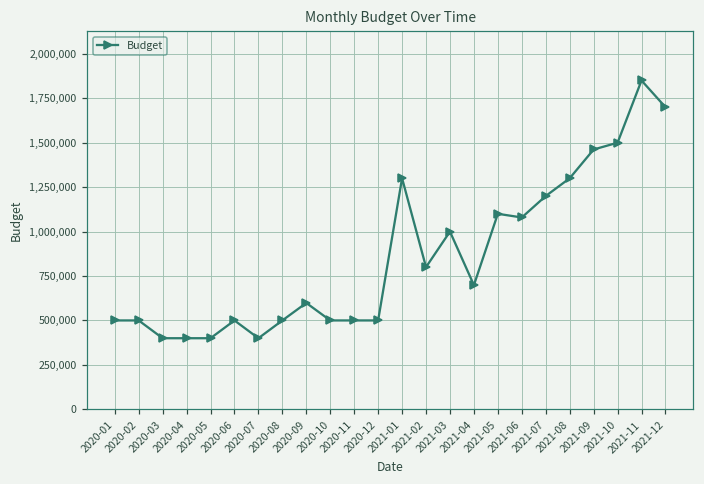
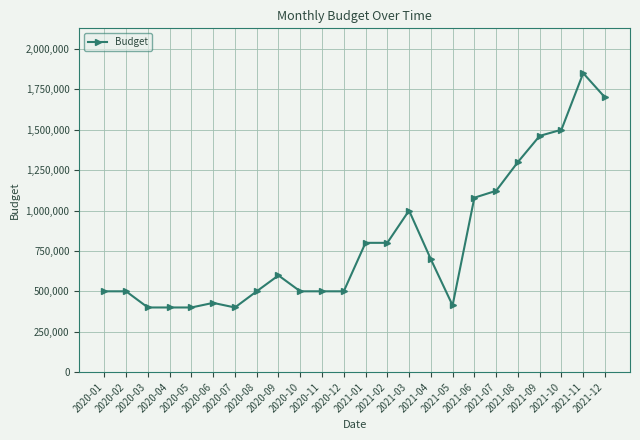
2020-06: 500,000 -> 430,000
2021-01: 1,300,000 -> 800,000
2021-05: 1,100,000 -> 410,000
2021-07: 1,200,000 -> 1,120,000
